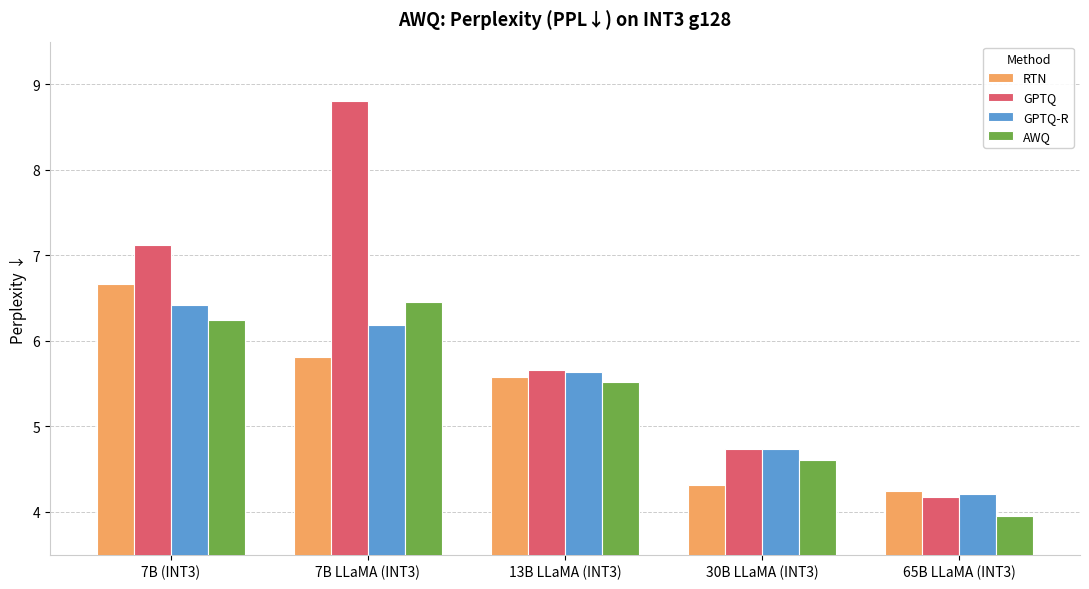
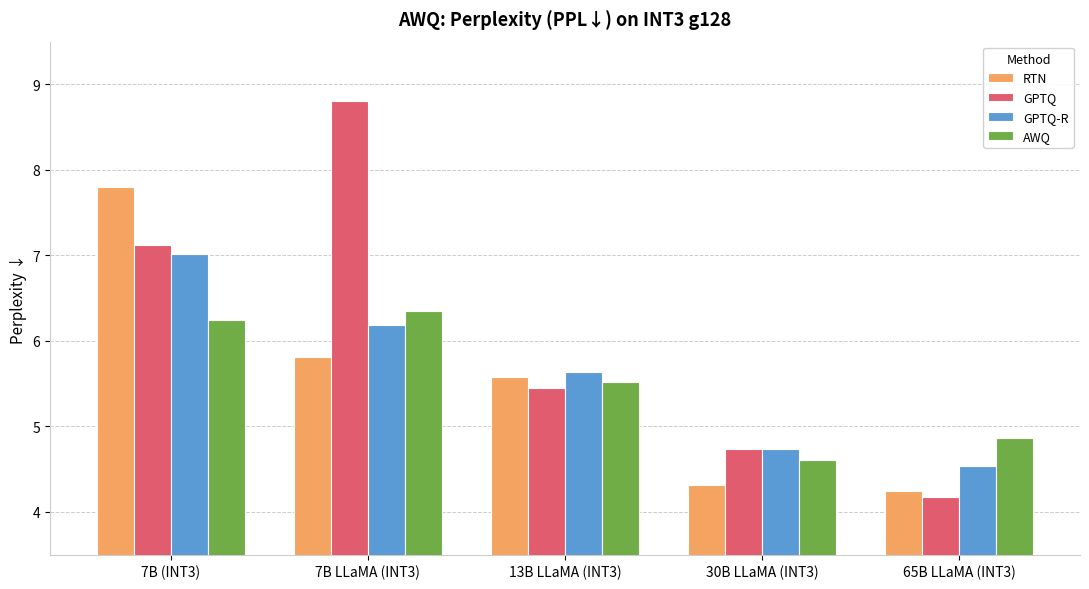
RTN, 7B (INT3): 6.7 -> 7.8
GPTQ-R, 7B (INT3): 6.4 -> 7.0
AWQ, 7B LLaMA (INT3): 6.5 -> 6.4
GPTQ, 13B LLaMA (INT3): 5.7 -> 5.5
GPTQ-R, 65B LLaMA (INT3): 4.2 -> 4.5
AWQ, 65B LLaMA (INT3): 4.0 -> 4.9
